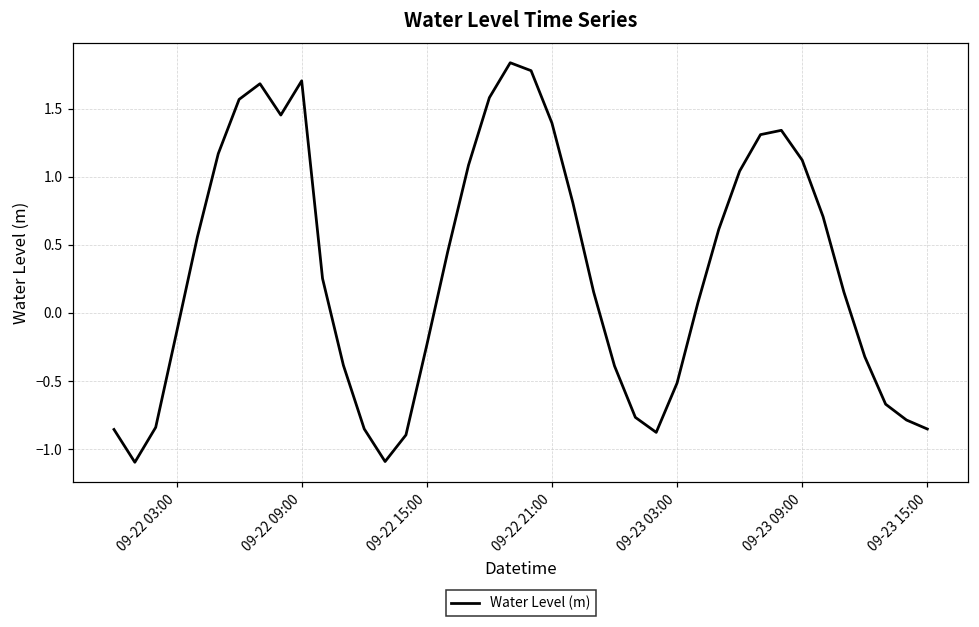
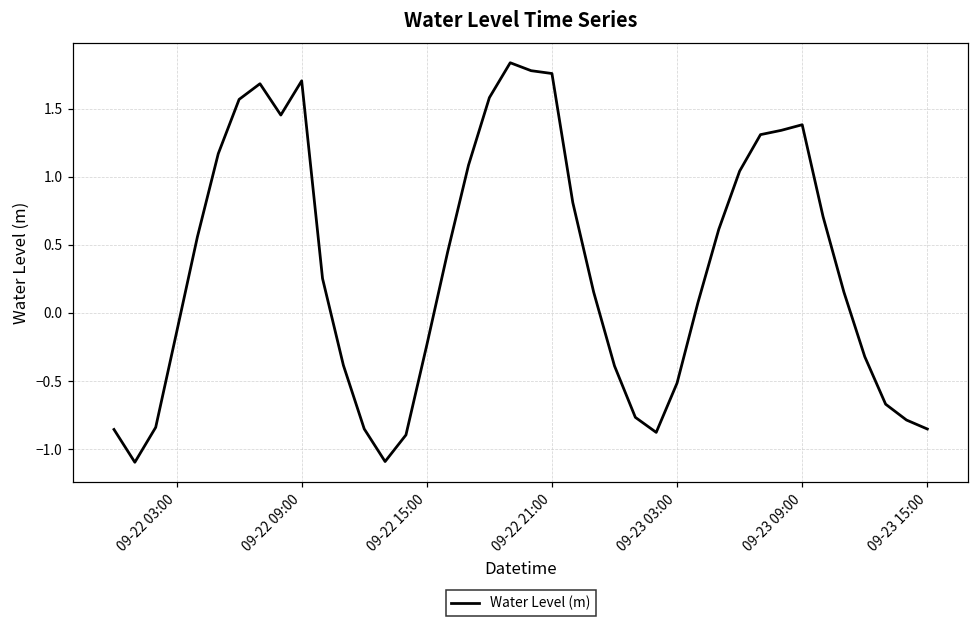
09-22 21:00: 1.40 -> 1.76
09-23 09:00: 1.12 -> 1.38
